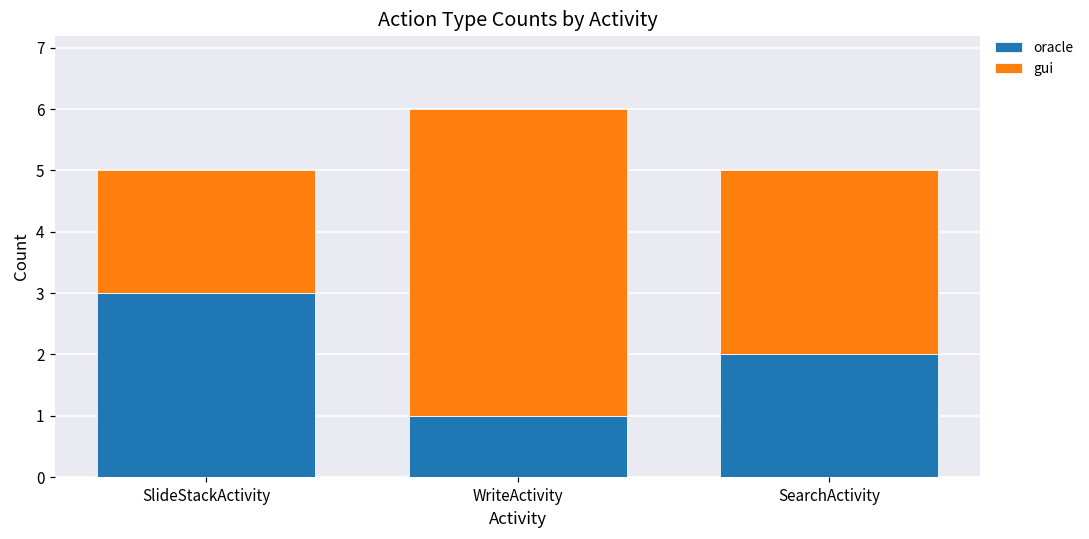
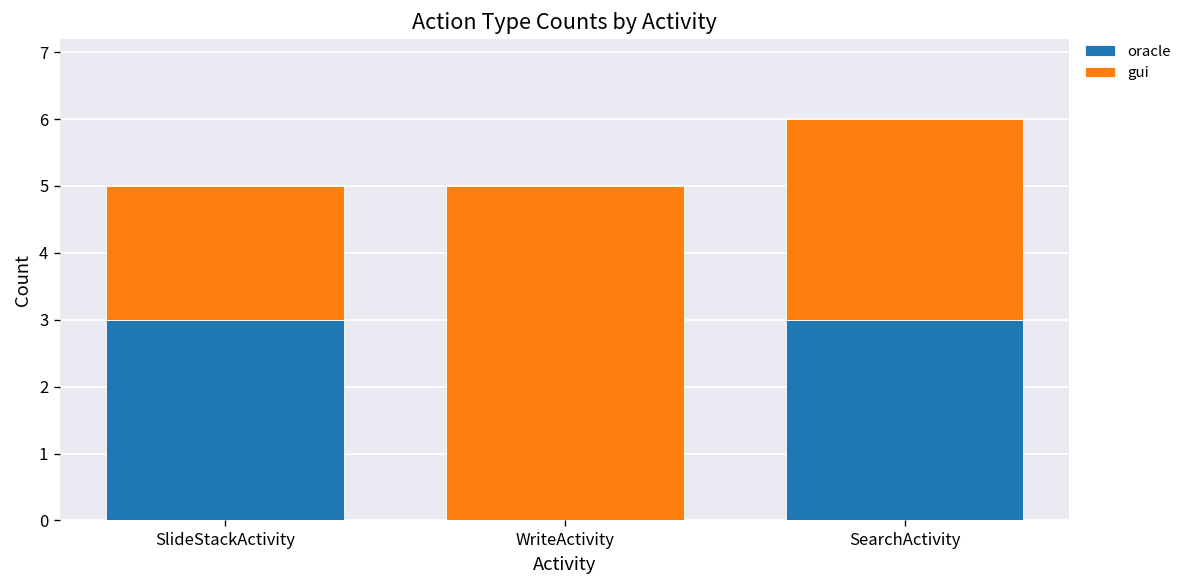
oracle, WriteActivity: 1 -> 0
oracle, SearchActivity: 2 -> 3
